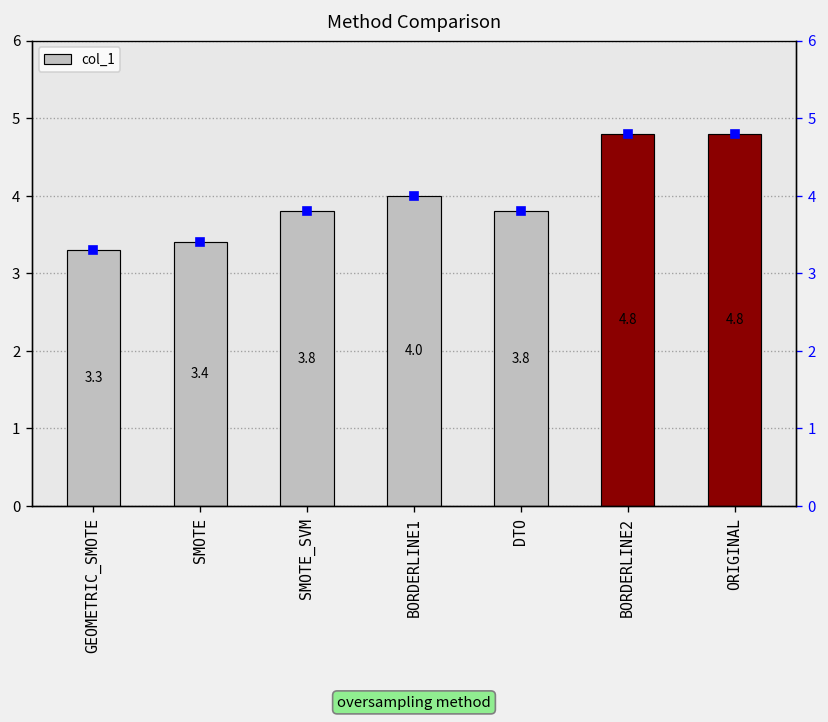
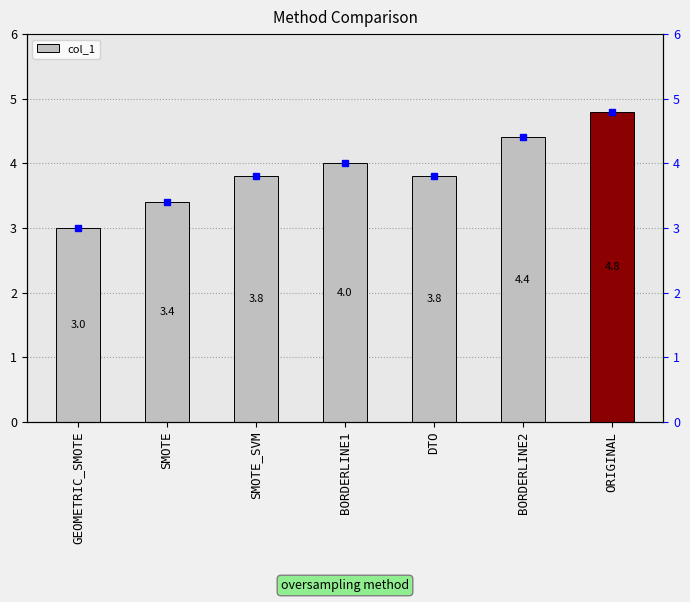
col_1, GEOMETRIC_SMOTE: 3.3 -> 3.0
col_1, BORDERLINE2: 4.8 -> 4.4
